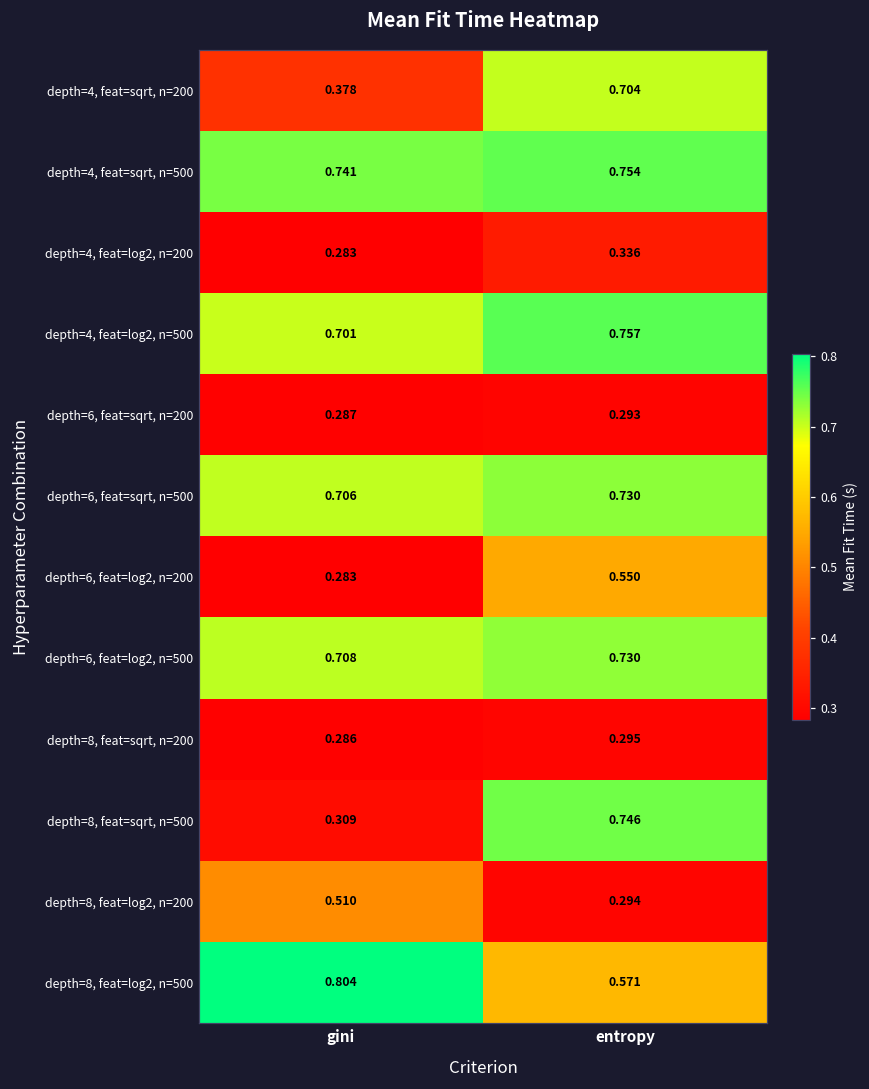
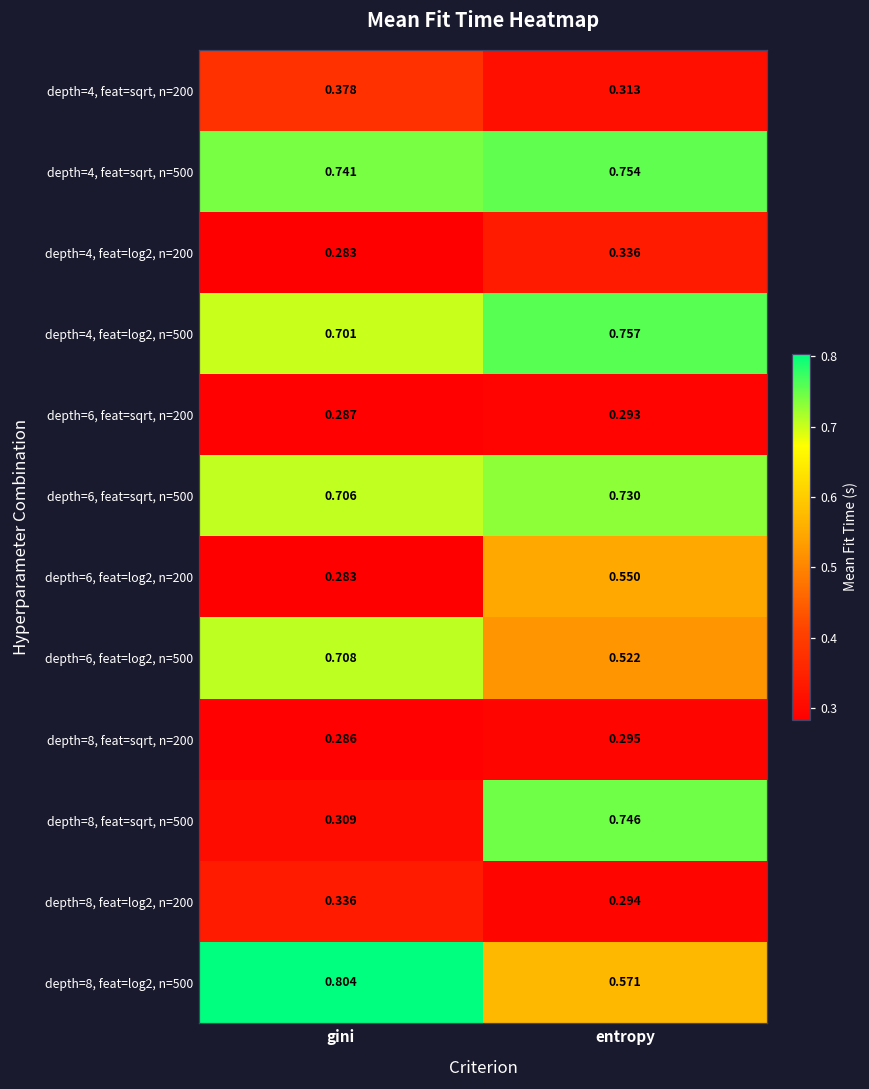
depth=4, feat=sqrt, n=200, entropy: 0.704 -> 0.313
depth=6, feat=log2, n=500, entropy: 0.730 -> 0.522
depth=8, feat=log2, n=200, gini: 0.510 -> 0.336
